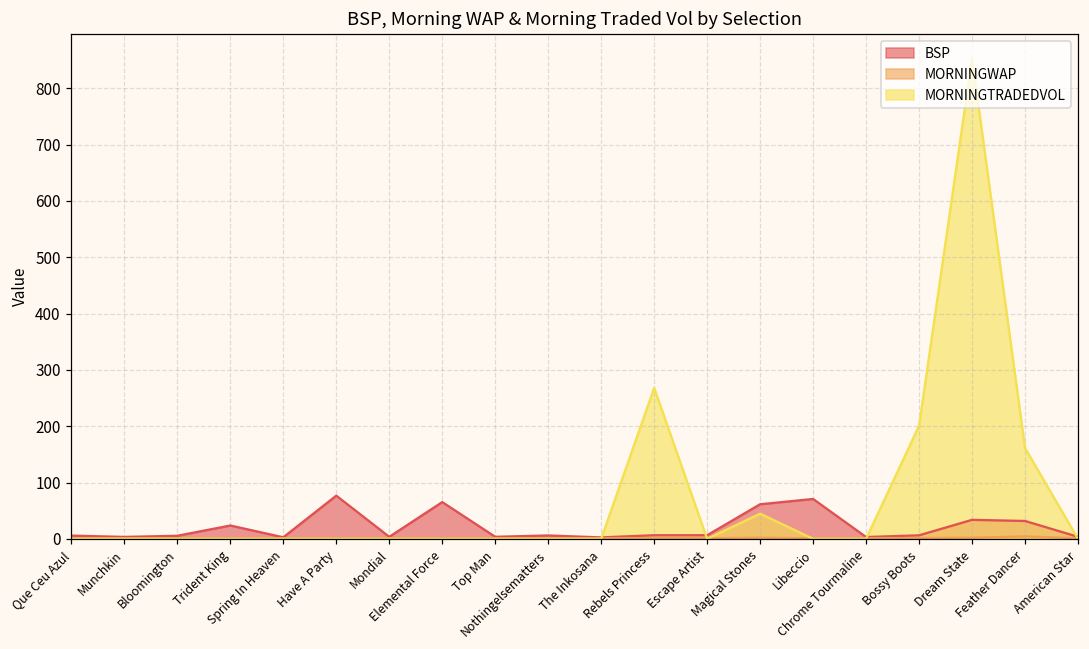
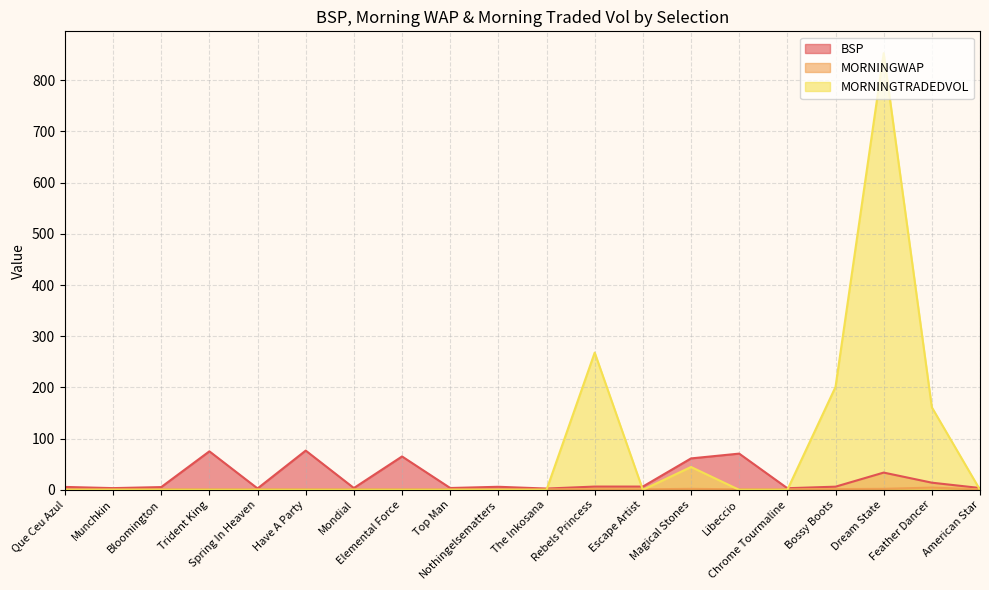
BSP, Trident King: 20 -> 80
BSP, Feather Dancer: 30 -> 10
